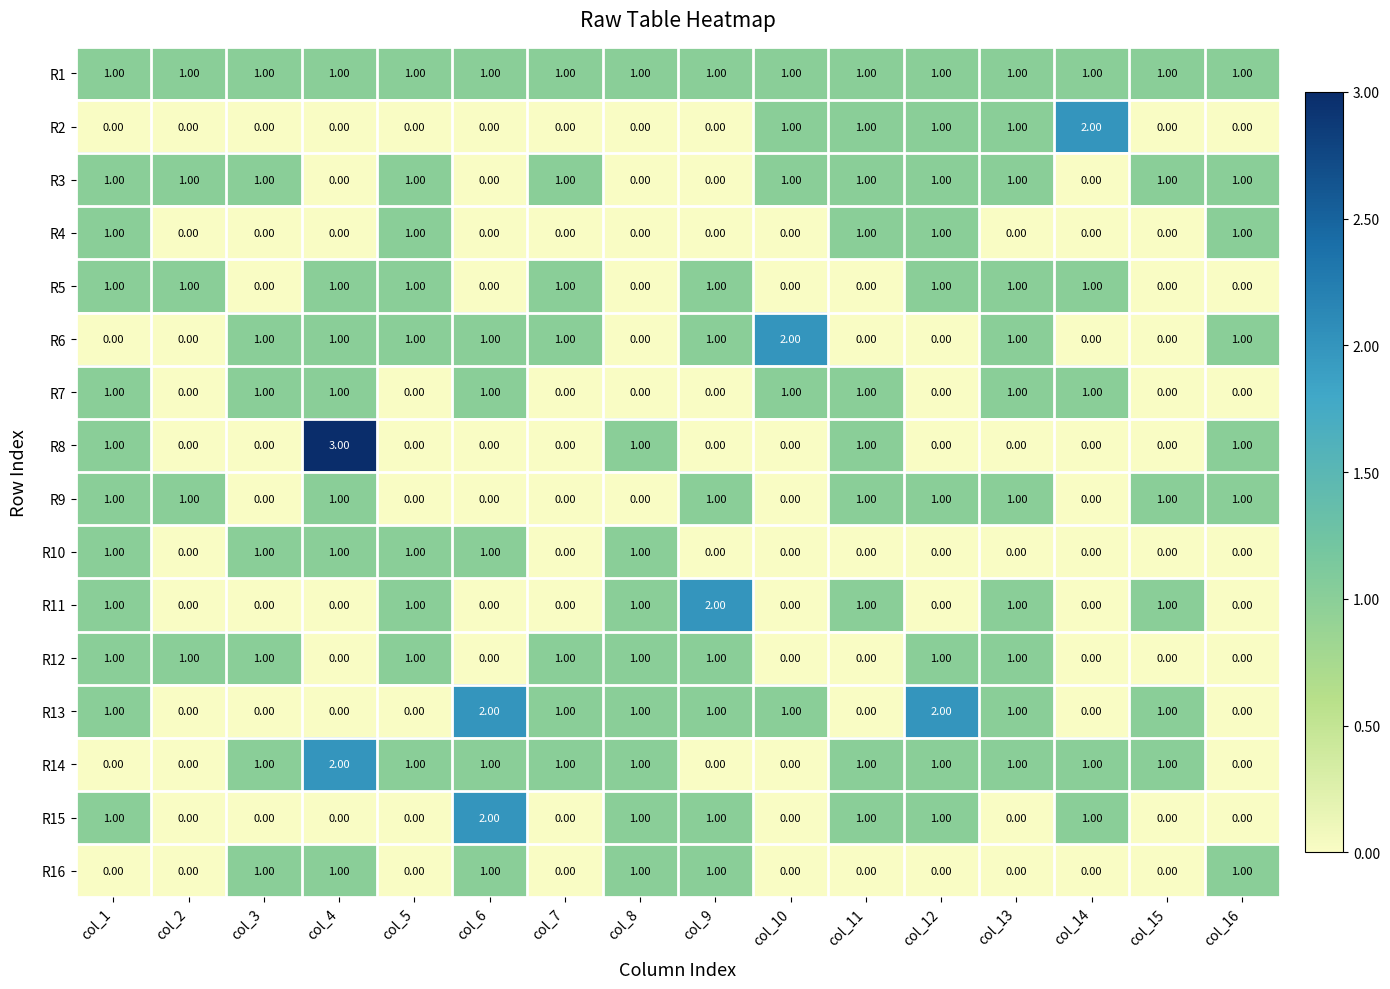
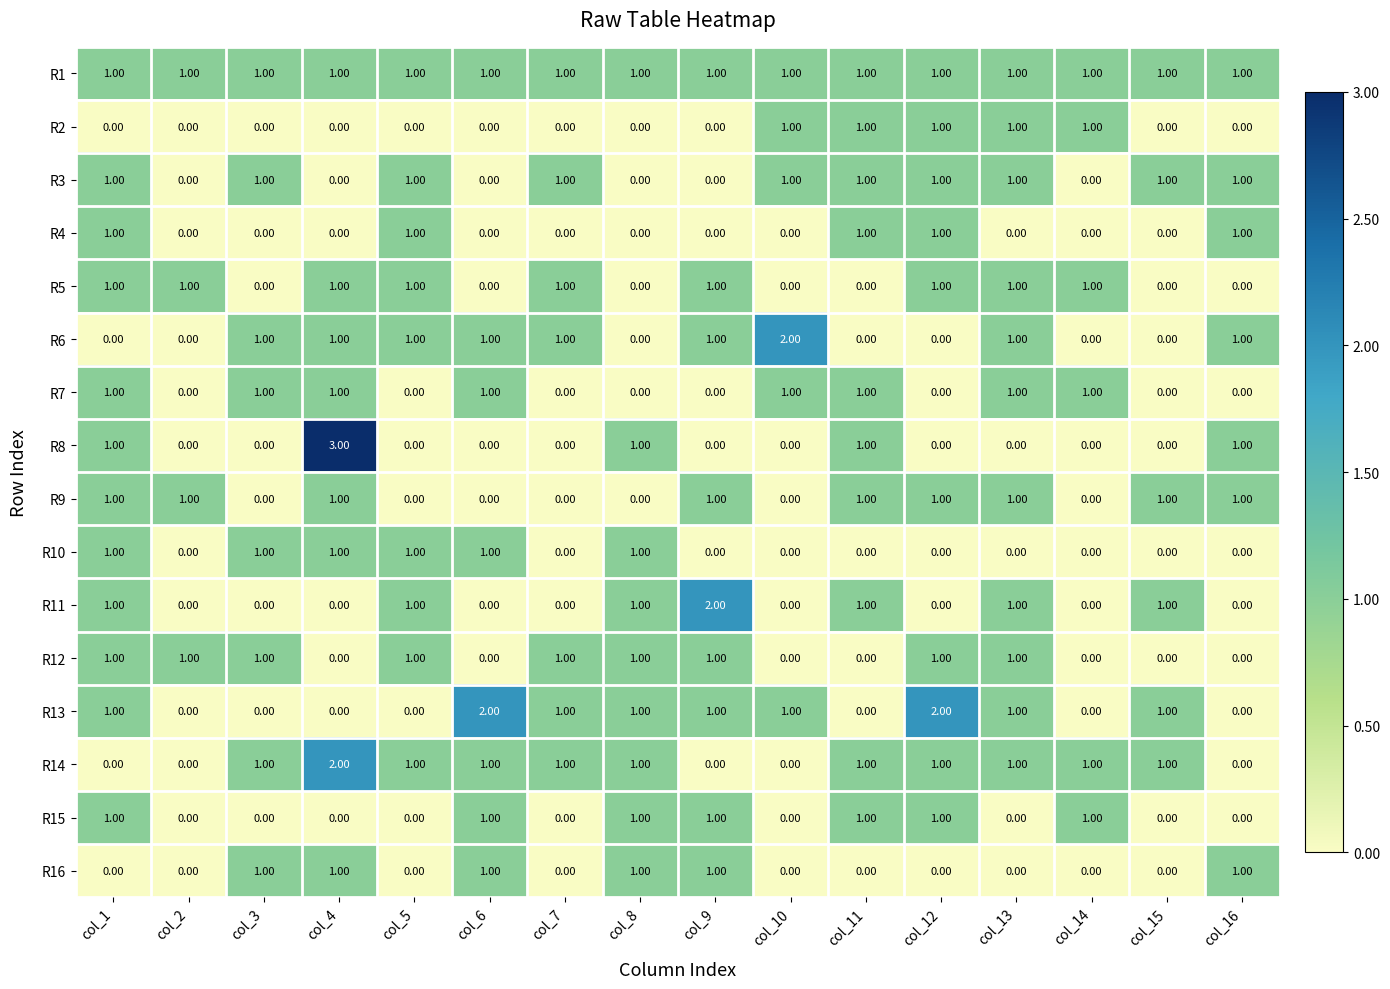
R2, col_14: 2.00 -> 1.00
R3, col_2: 1.00 -> 0.00
R15, col_6: 2.00 -> 1.00
